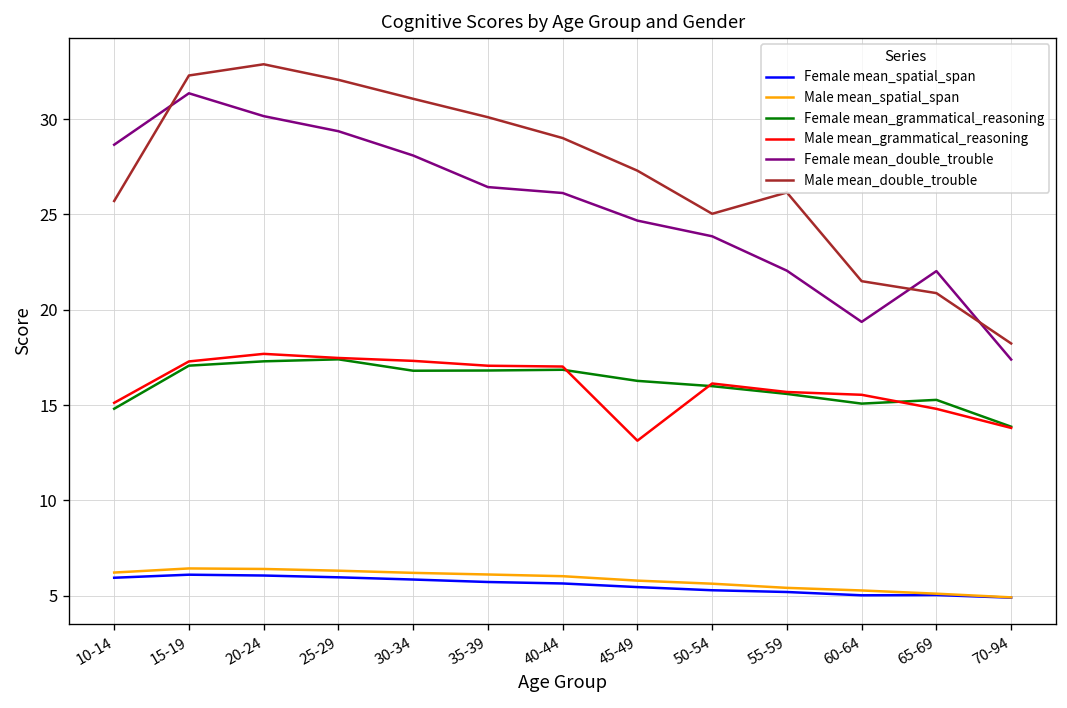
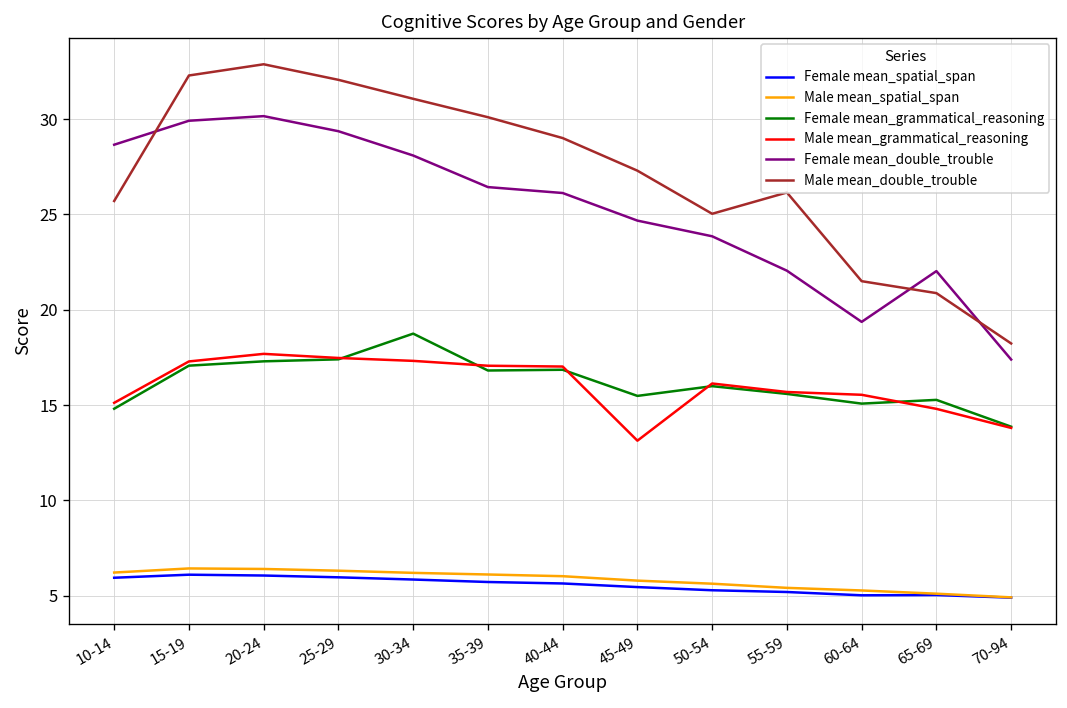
Female mean_double_trouble, 15-19: 31.3 -> 29.9
Female mean_grammatical_reasoning, 30-34: 16.8 -> 18.7
Female mean_grammatical_reasoning, 45-49: 16.3 -> 15.5
